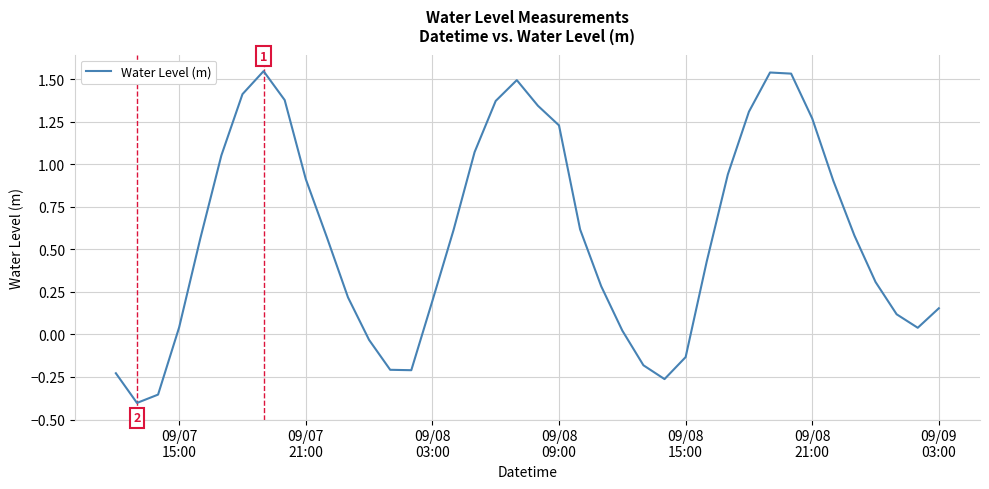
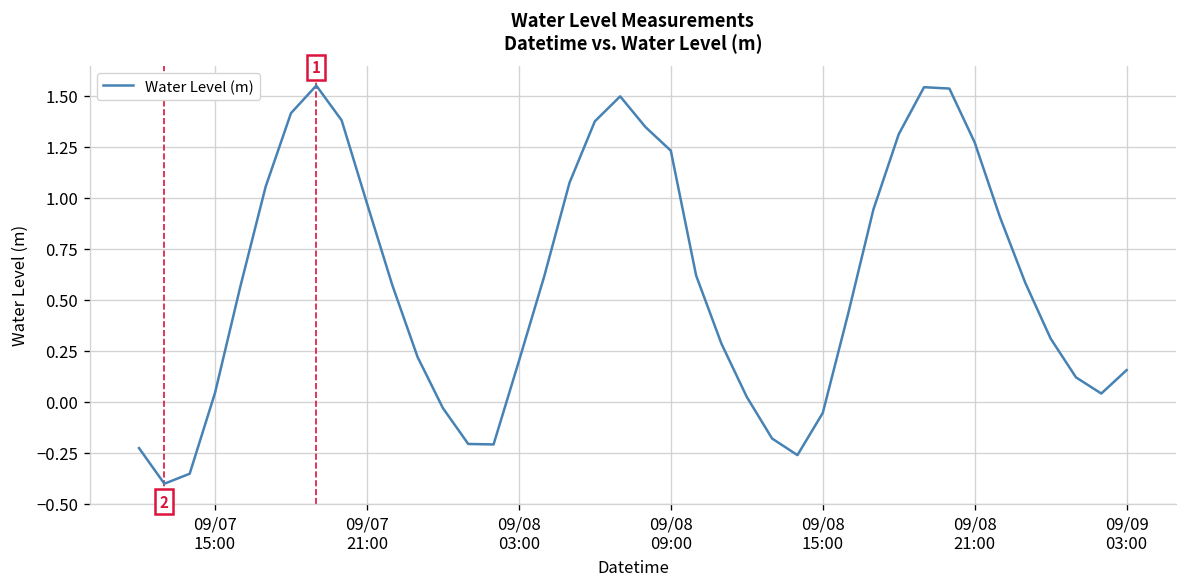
09/07 21:00: 0.91 -> 0.97
09/08 15:00: -0.13 -> -0.06
